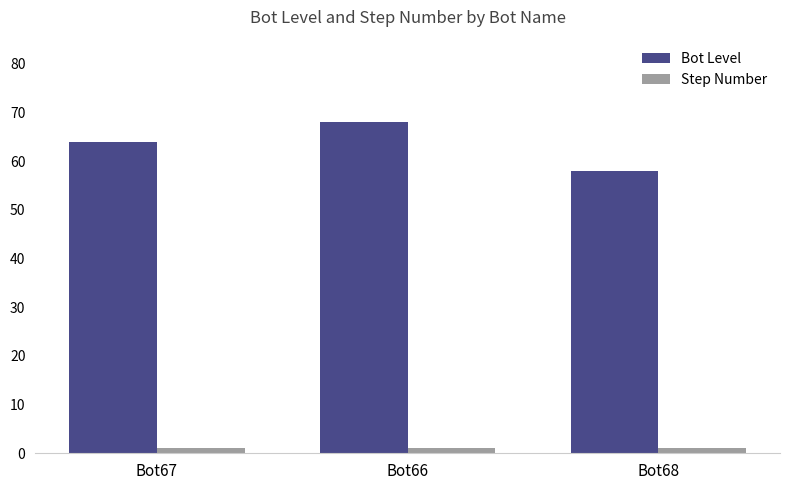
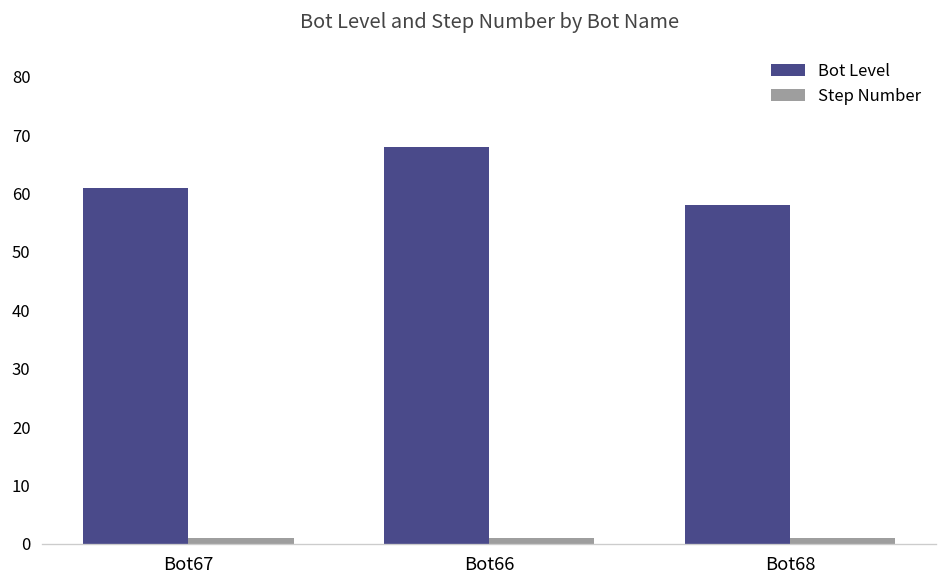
Bot Level, Bot67: 64 -> 61
